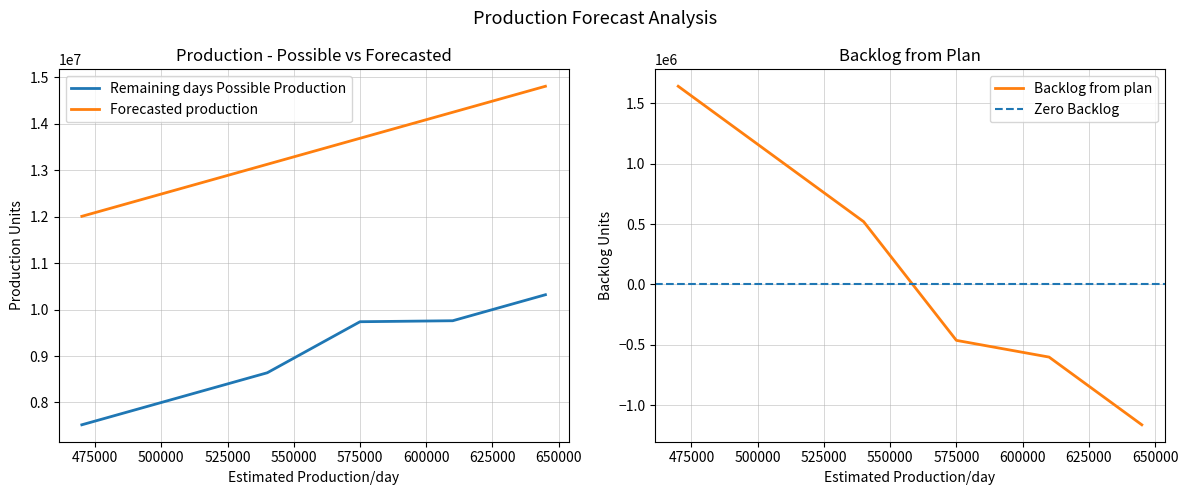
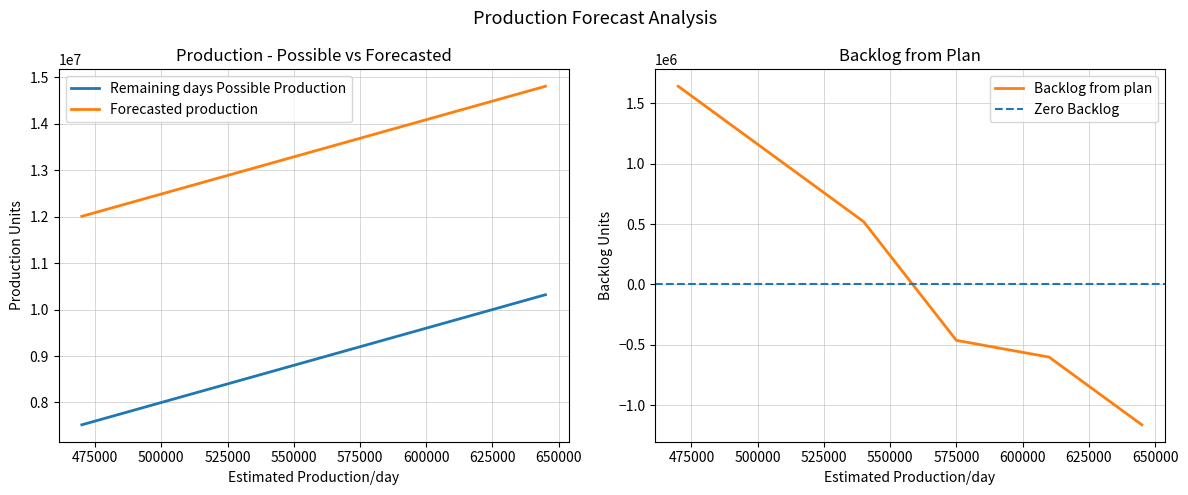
Production - Possible vs Forecasted, Remaining days Possible Production, 575000: 9700000 -> 9200000
